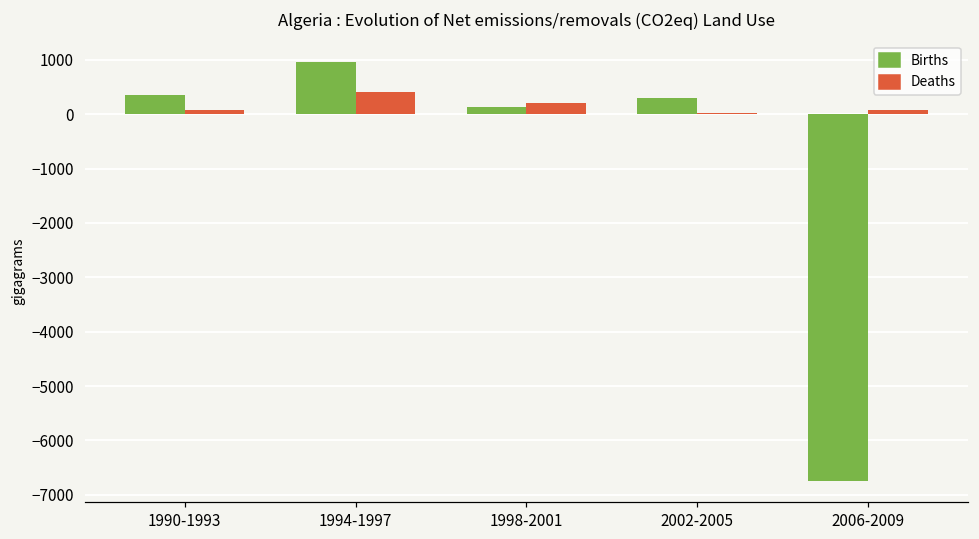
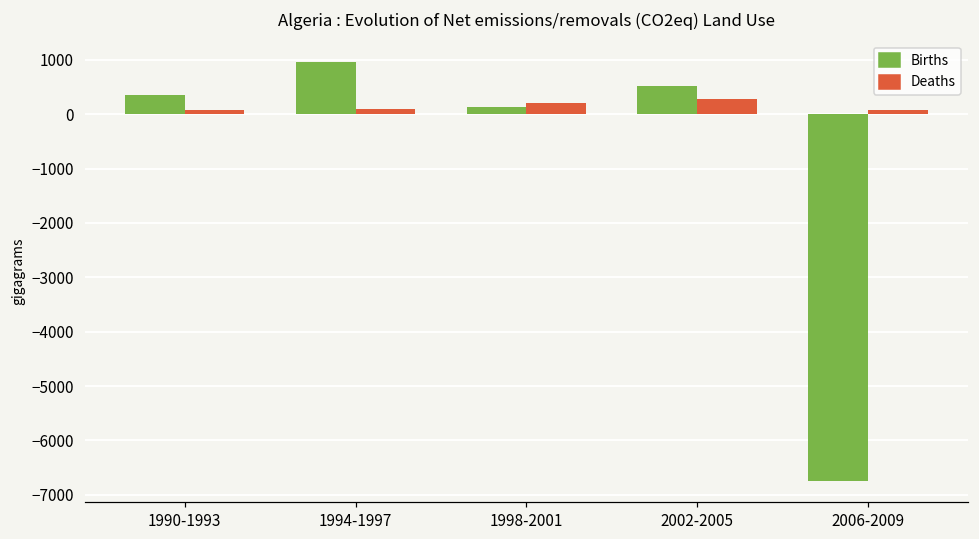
Deaths, 1994-1997: 400 -> 100
Births, 2002-2005: 300 -> 500
Deaths, 2002-2005: 0 -> 300
